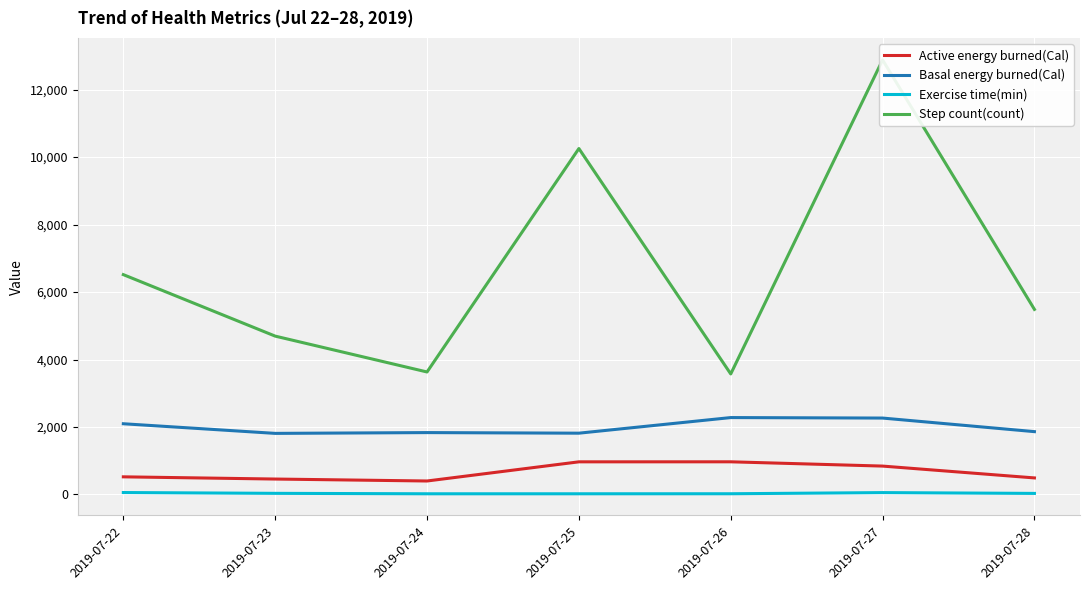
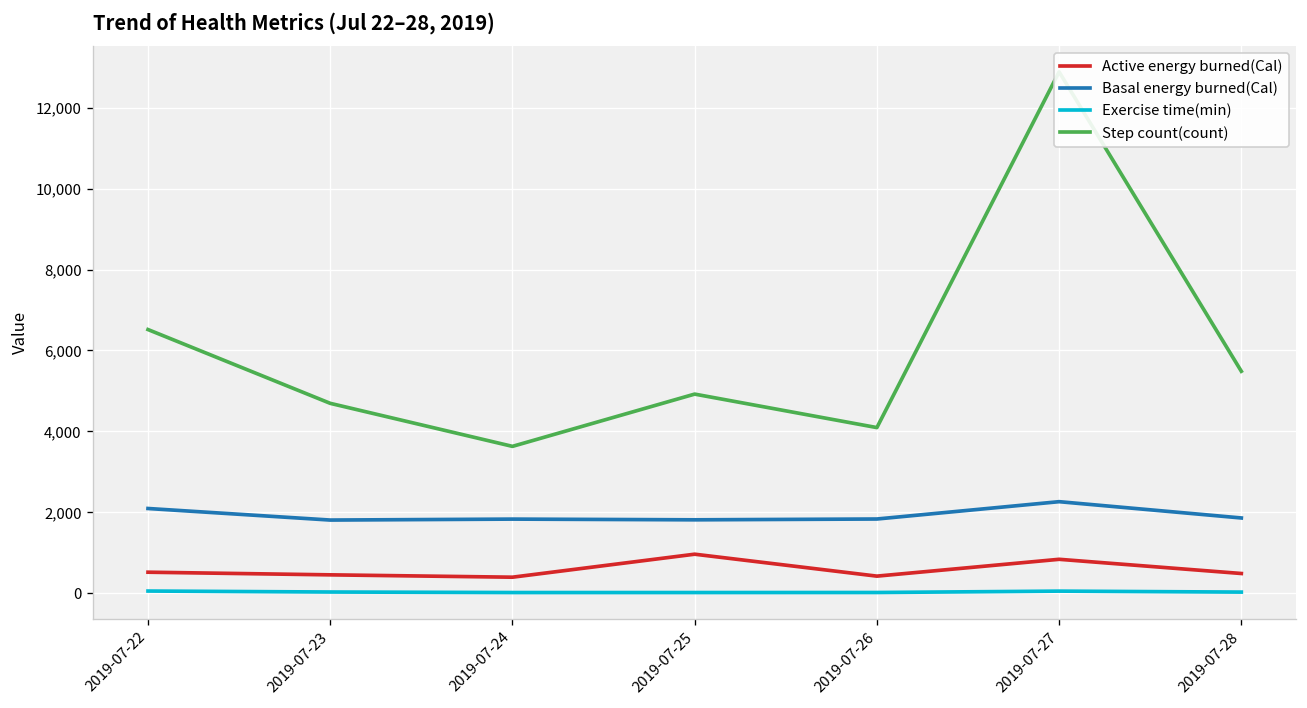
Step count(count), 2019-07-25: 10,300 -> 4,900
Active energy burned(Cal), 2019-07-26: 1,000 -> 400
Basal energy burned(Cal), 2019-07-26: 2,300 -> 1,800
Step count(count), 2019-07-26: 3,600 -> 4,100
